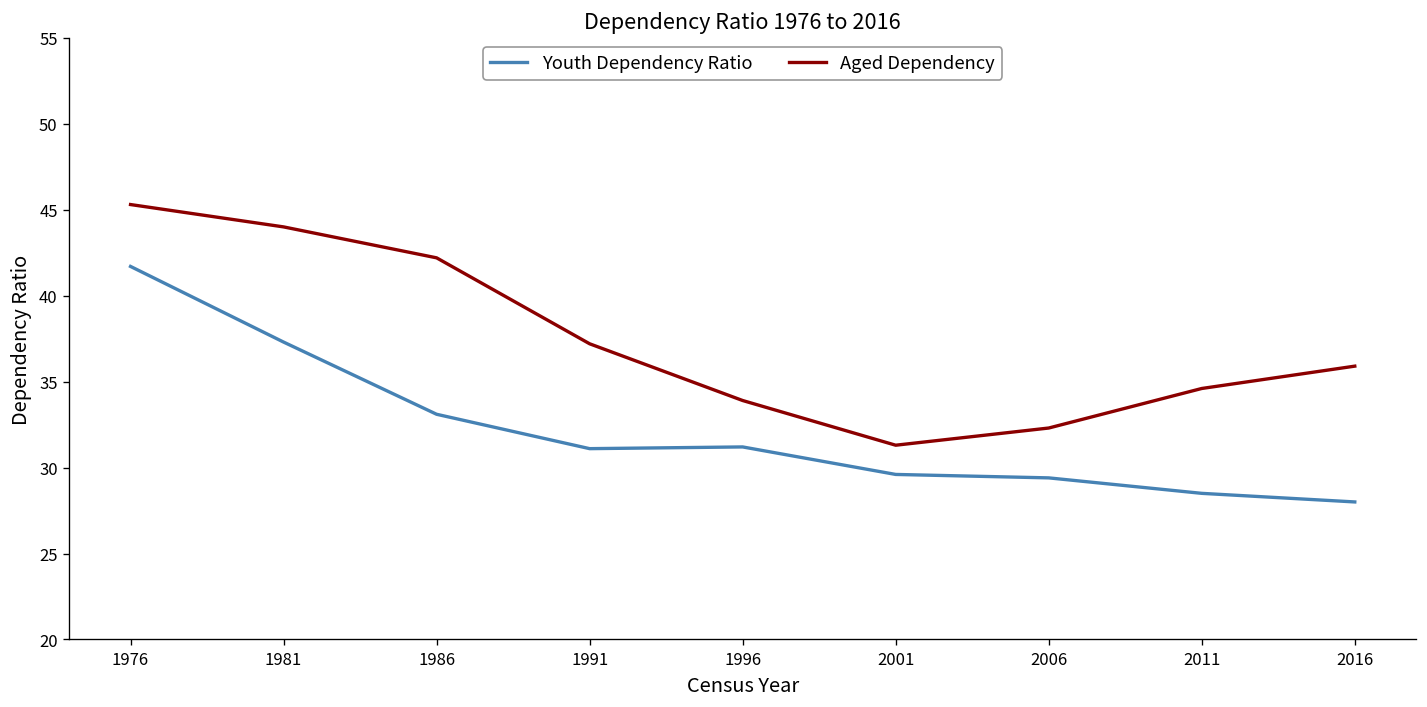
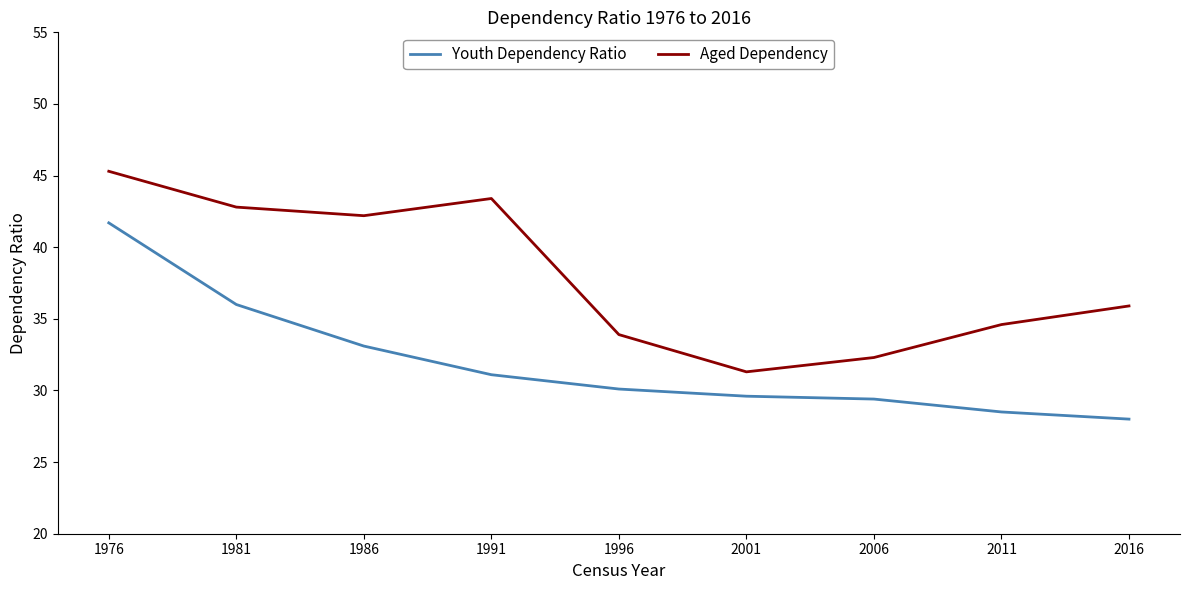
Youth Dependency Ratio, 1981: 37.3 -> 36.0
Aged Dependency, 1981: 44.0 -> 42.8
Aged Dependency, 1991: 37.2 -> 43.4
Youth Dependency Ratio, 1996: 31.2 -> 30.1
